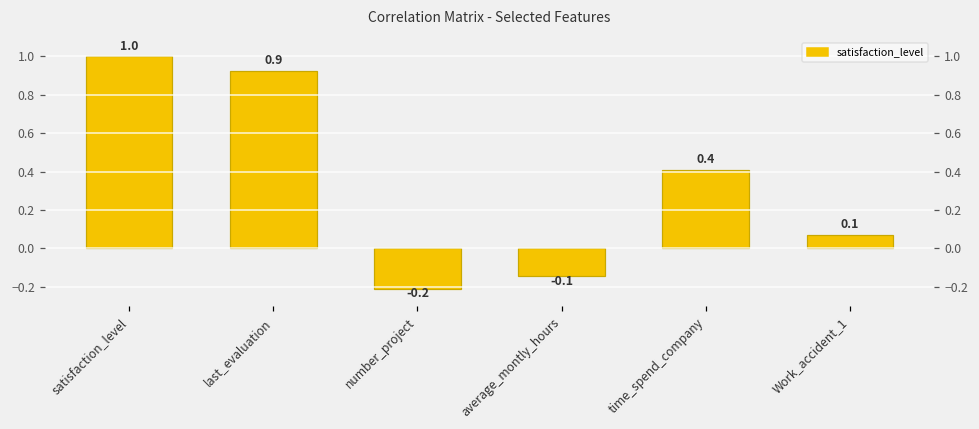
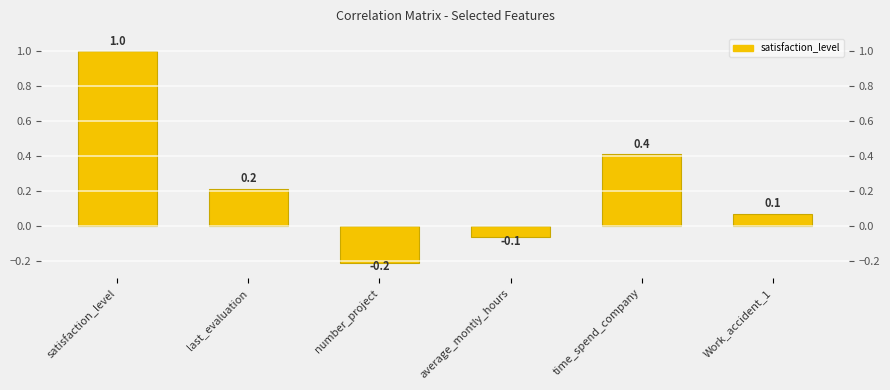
last_evaluation: 0.9 -> 0.2
average_montly_hours: -0.15 -> -0.07
